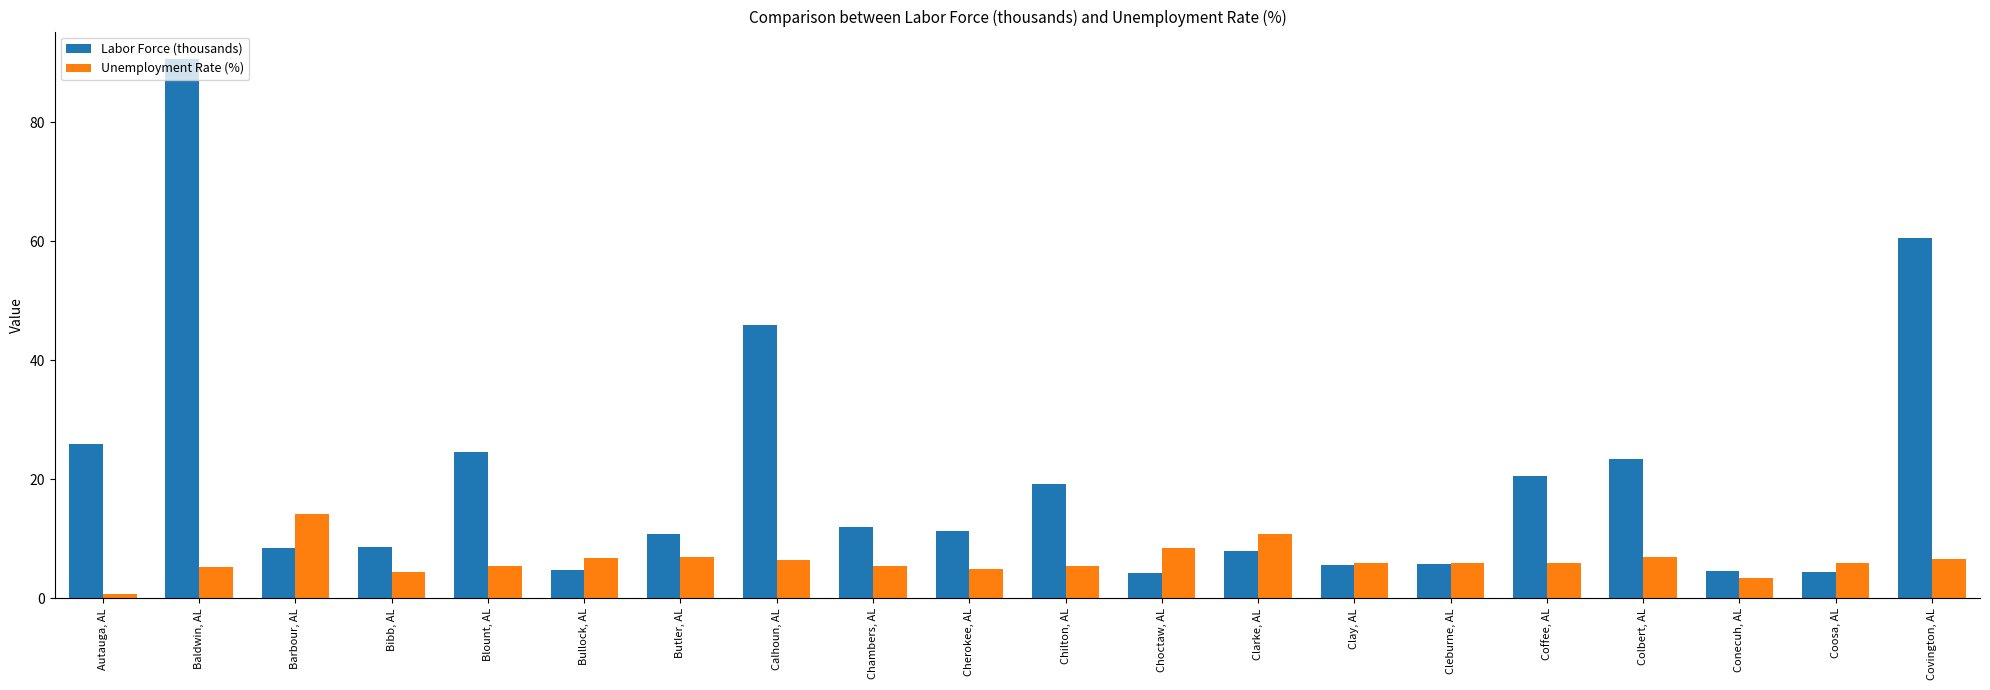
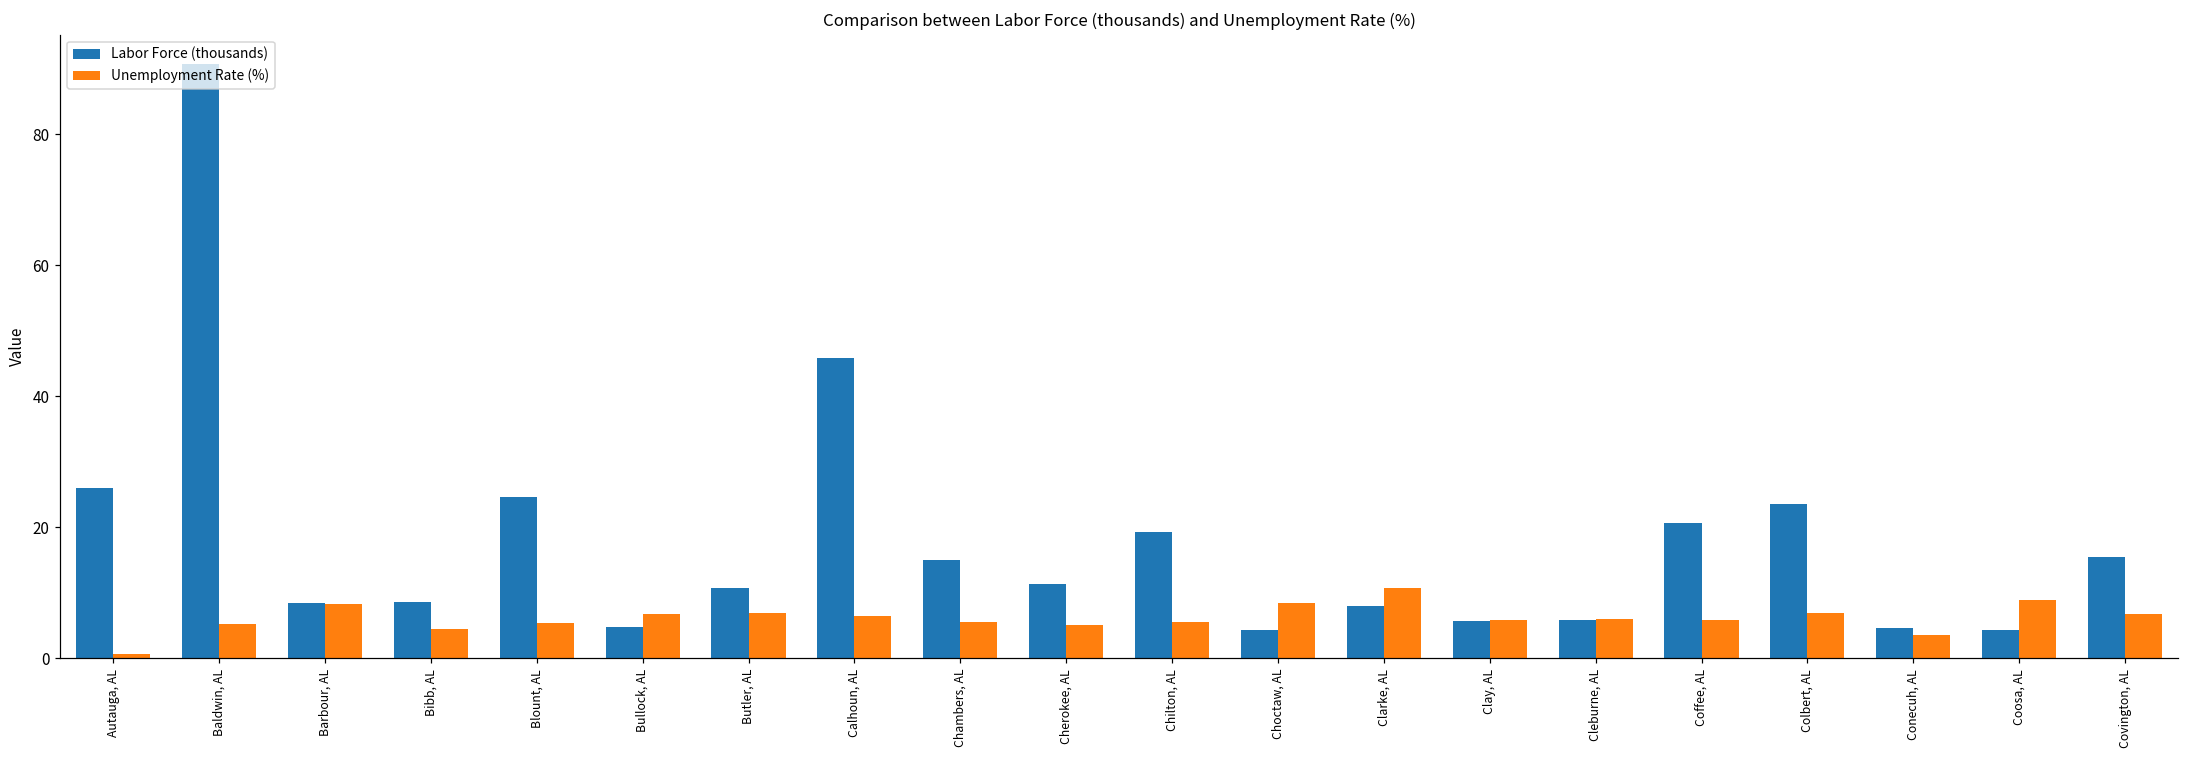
Unemployment Rate (%), Barbour, AL: 14 -> 8
Labor Force (thousands), Chambers, AL: 12 -> 15
Unemployment Rate (%), Coosa, AL: 6 -> 9
Labor Force (thousands), Covington, AL: 61 -> 16
